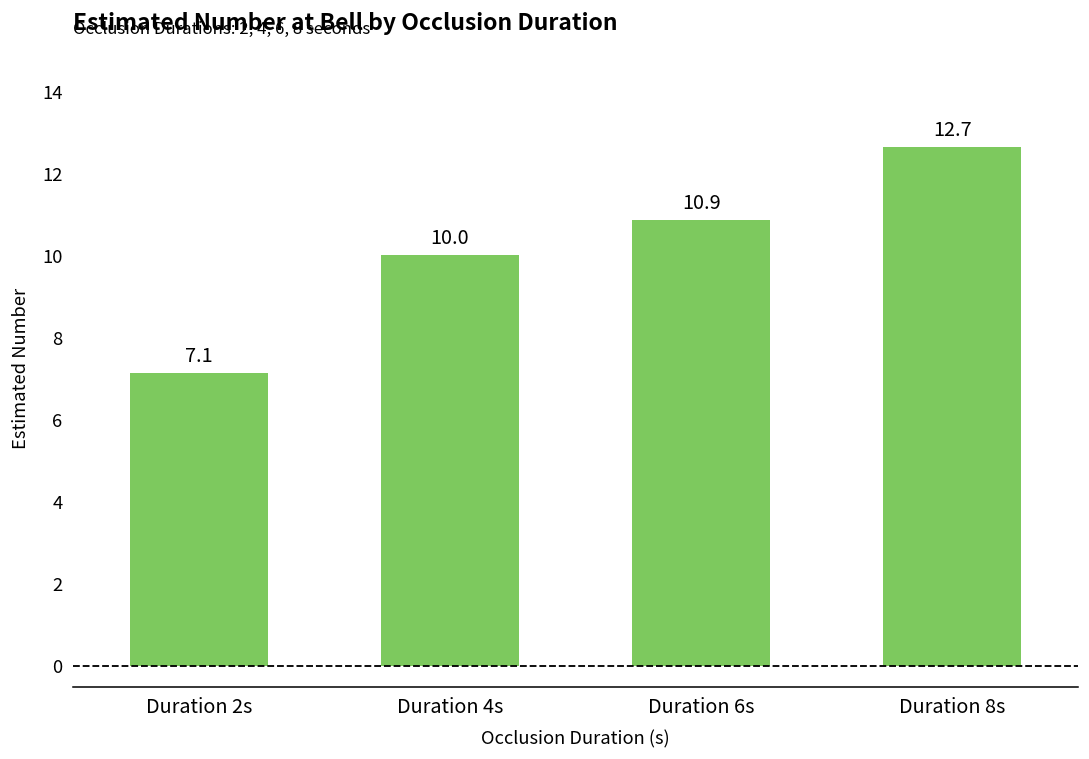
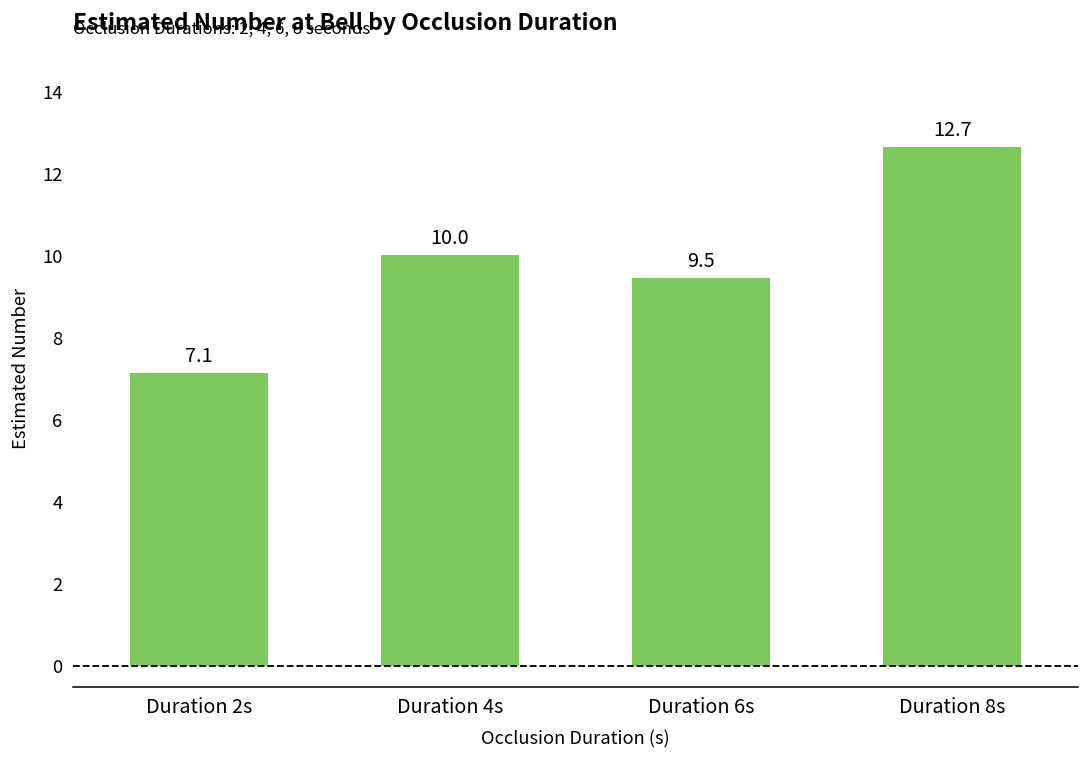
Duration 6s: 10.9 -> 9.5
